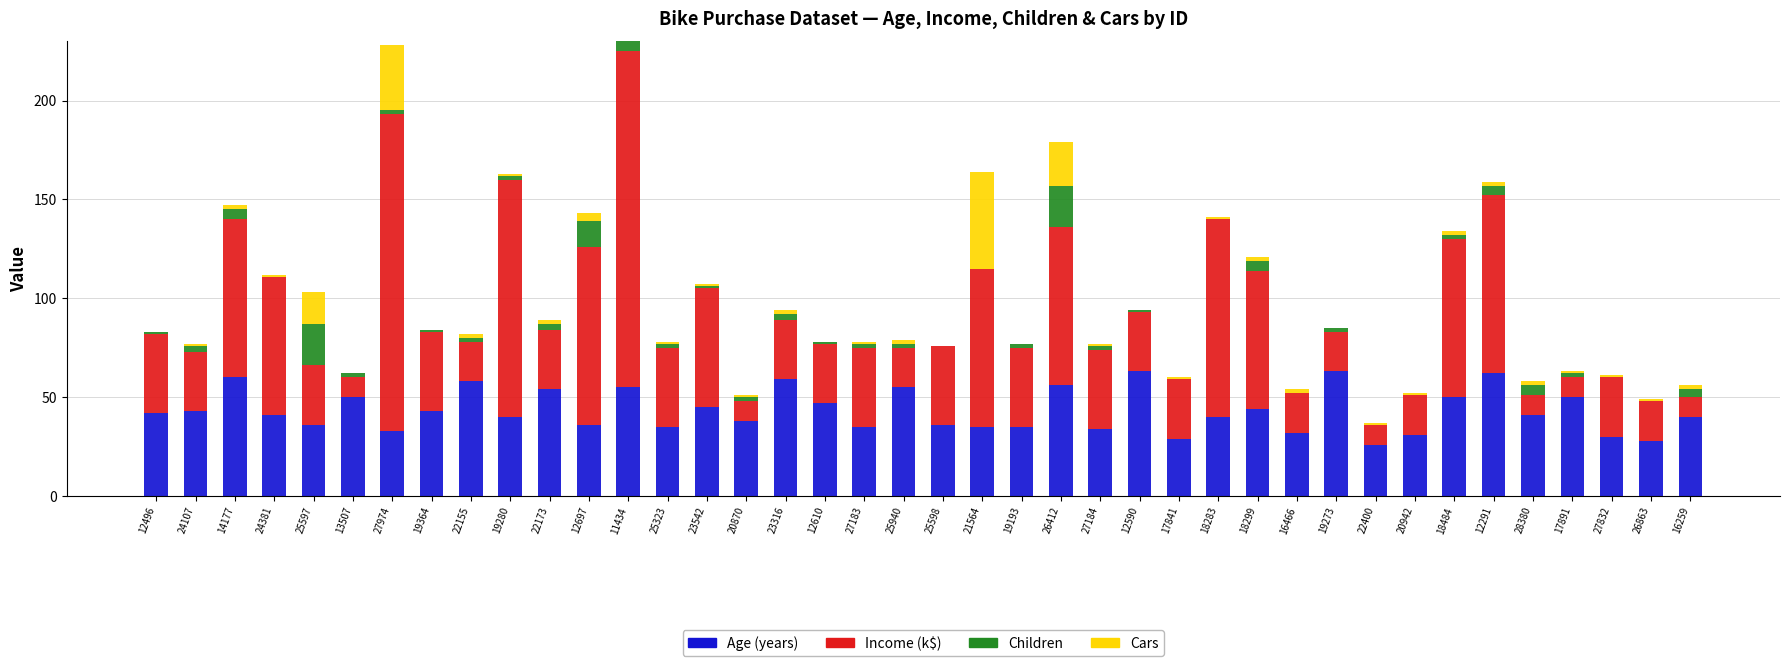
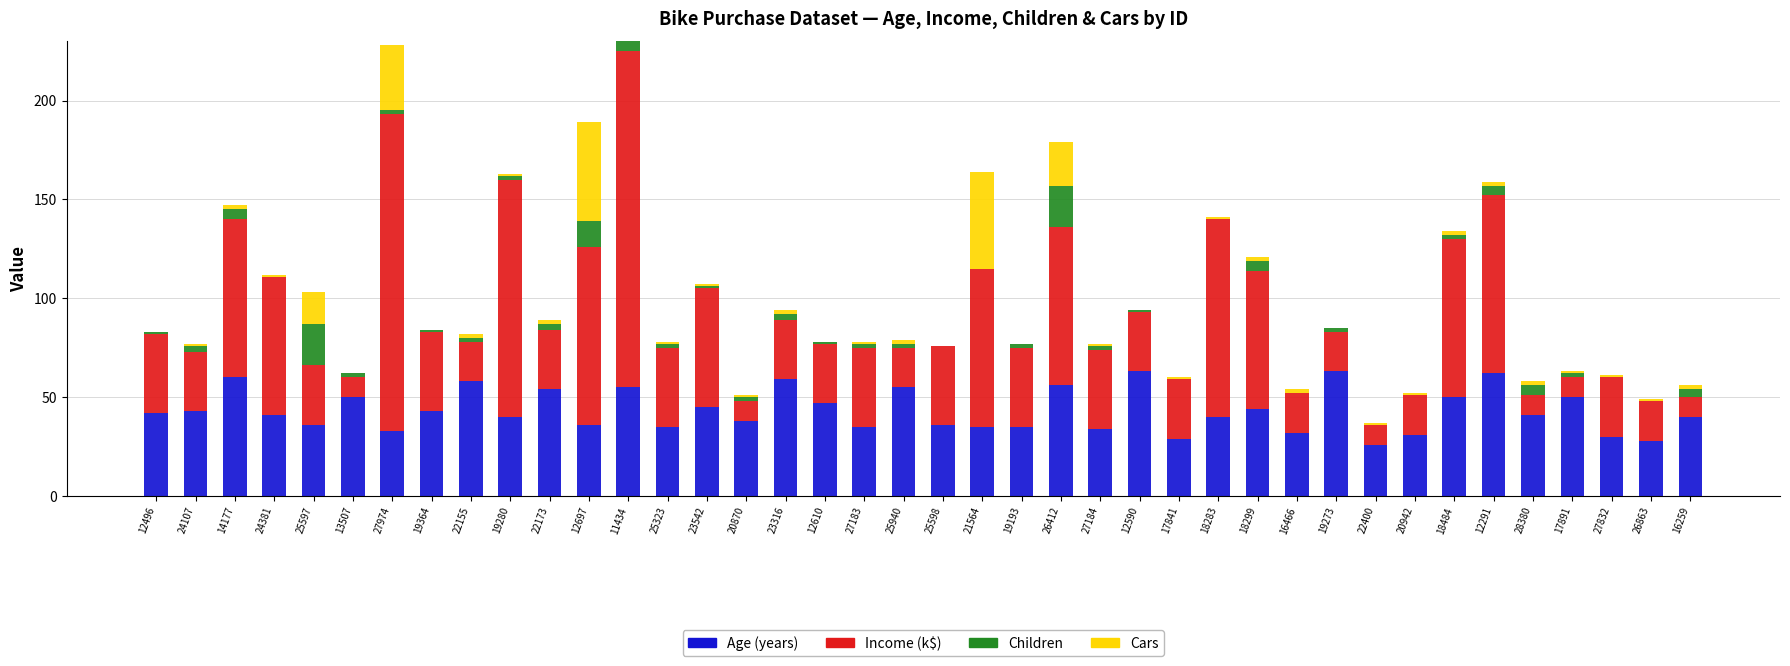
Cars, 12697: 4 -> 50
